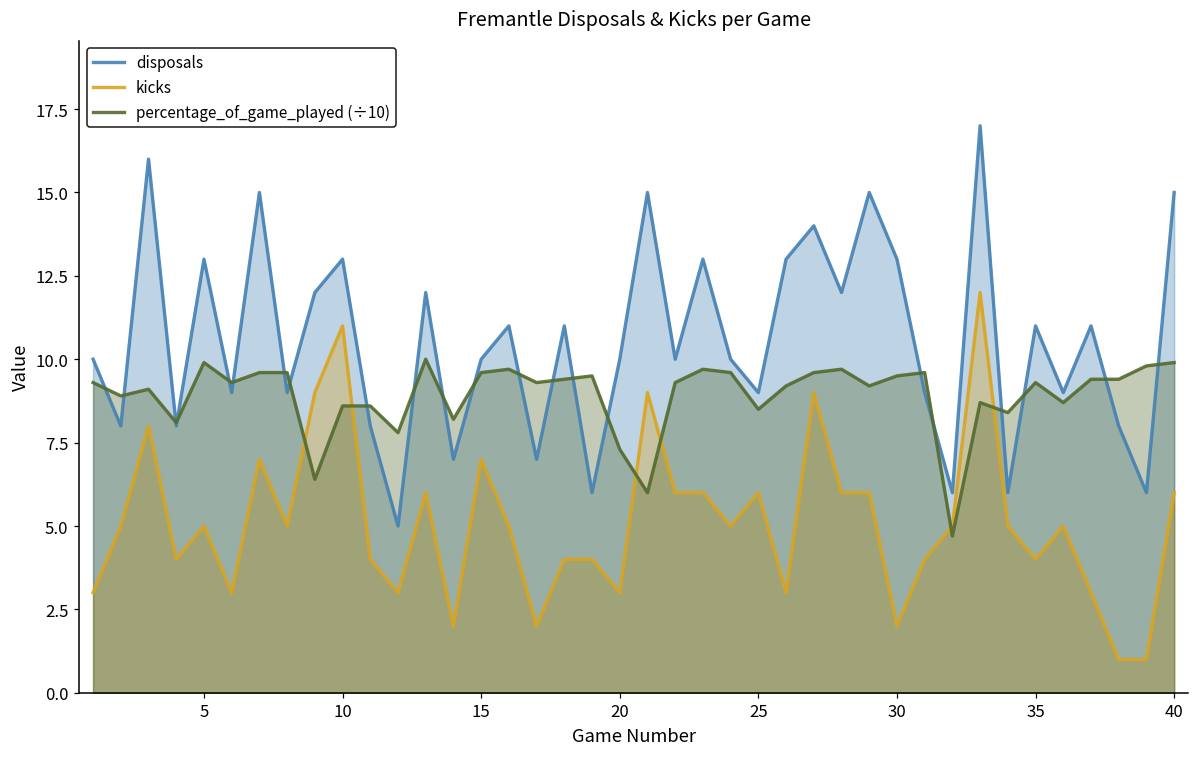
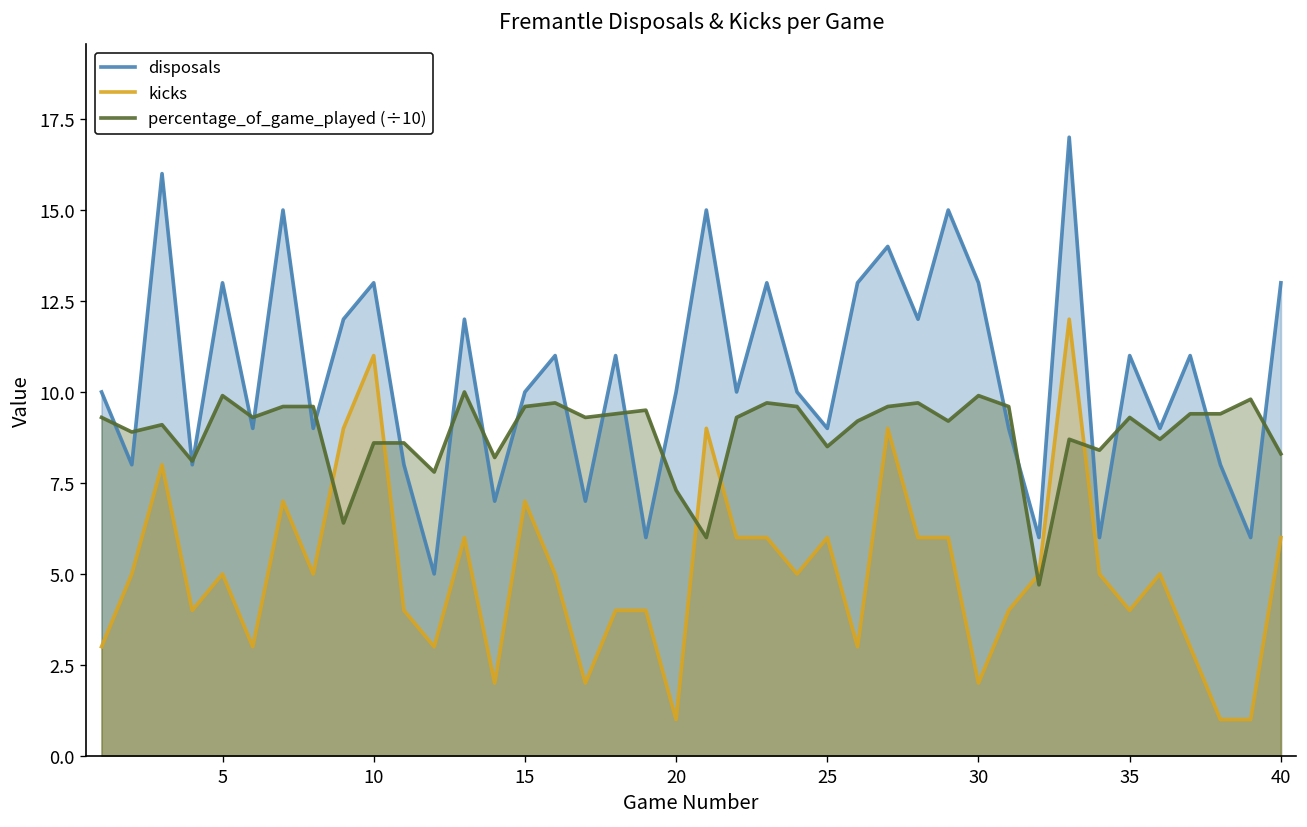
kicks, 20: 3 -> 1
percentage_of_game_played (÷10), 30: 9.5 -> 9.9
disposals, 40: 15 -> 13
percentage_of_game_played (÷10), 40: 9.9 -> 8.3
